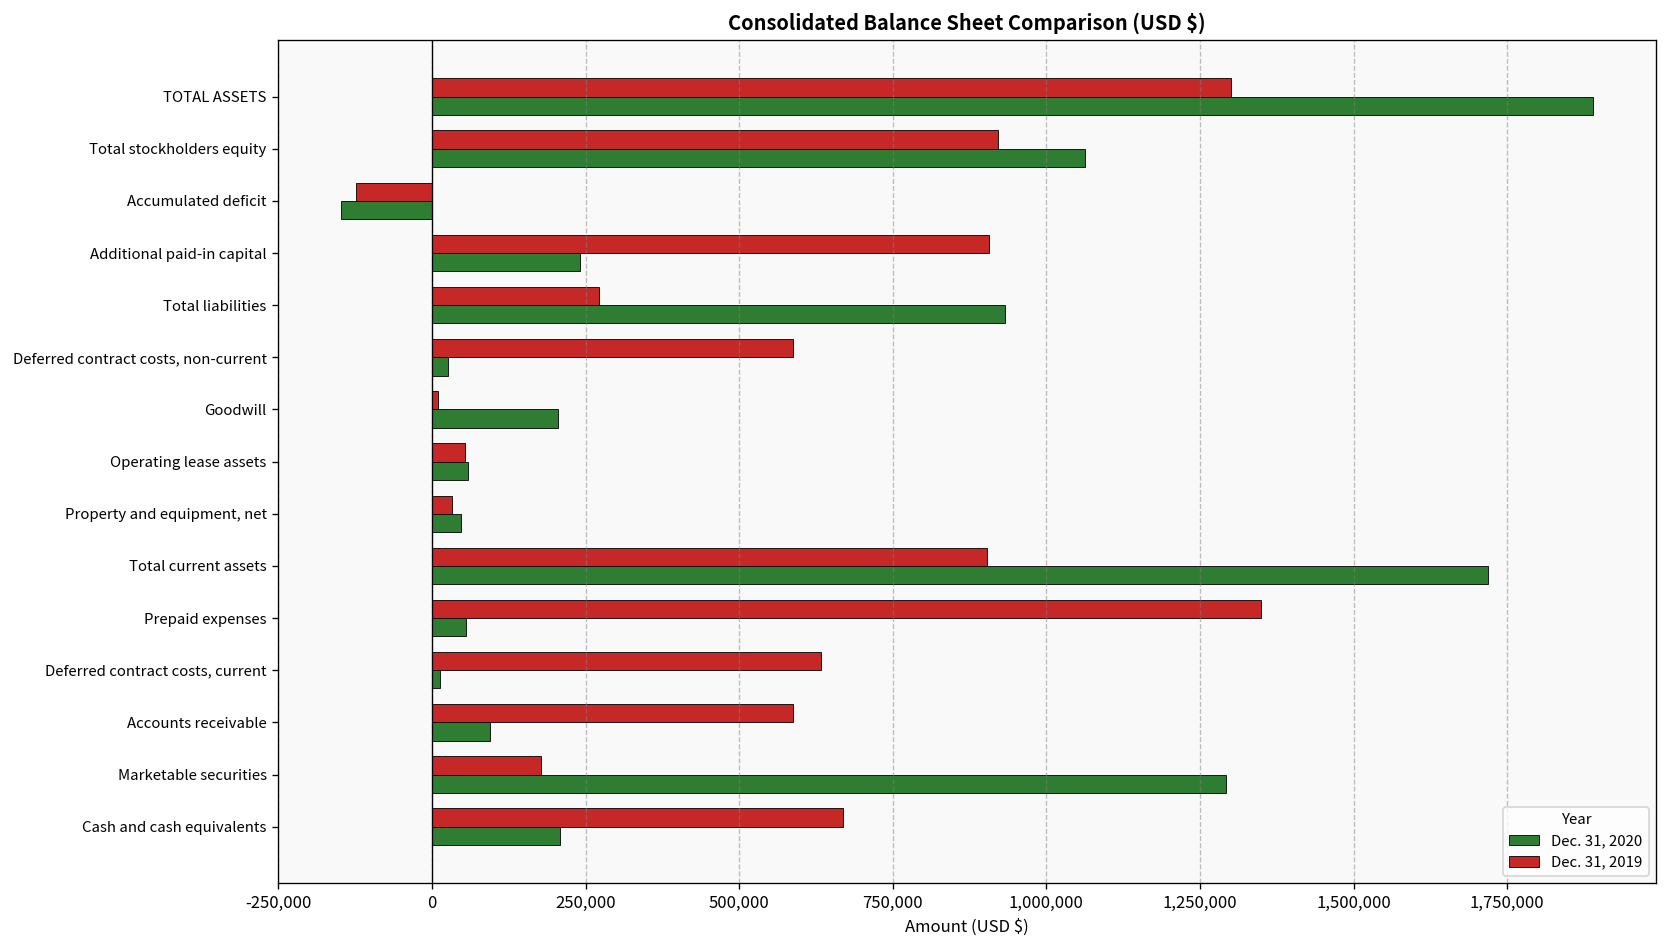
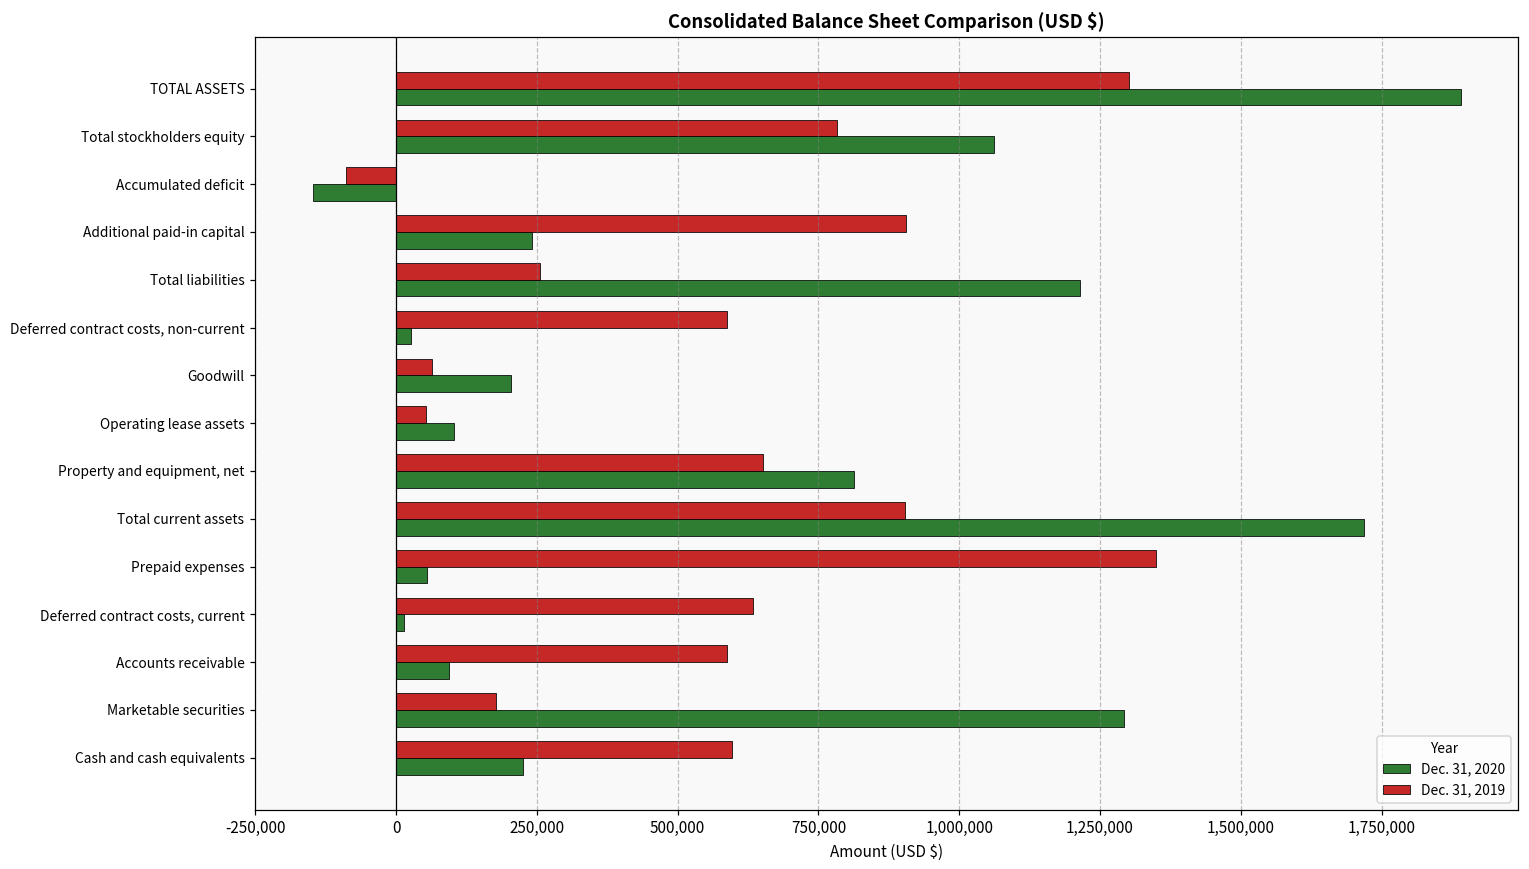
Dec. 31, 2019, Total stockholders equity: 920,000 -> 780,000
Dec. 31, 2019, Accumulated deficit: -120,000 -> -90,000
Dec. 31, 2019, Total liabilities: 270,000 -> 260,000
Dec. 31, 2020, Total liabilities: 930,000 -> 1,220,000
Dec. 31, 2019, Goodwill: 10,000 -> 60,000
Dec. 31, 2020, Operating lease assets: 60,000 -> 100,000
Dec. 31, 2019, Property and equipment, net: 30,000 -> 650,000
Dec. 31, 2020, Property and equipment, net: 50,000 -> 810,000
Dec. 31, 2019, Cash and cash equivalents: 670,000 -> 600,000
Dec. 31, 2020, Cash and cash equivalents: 210,000 -> 220,000
